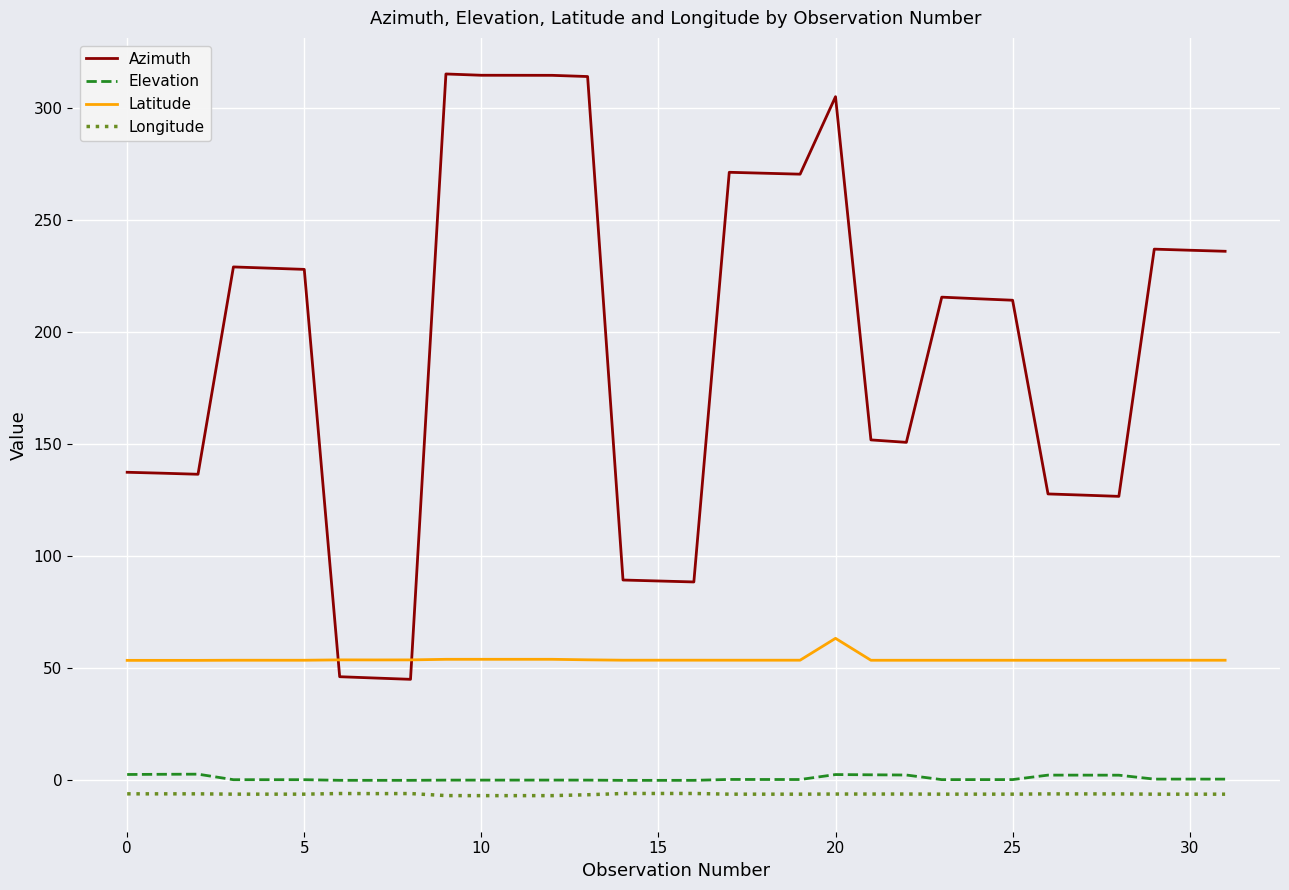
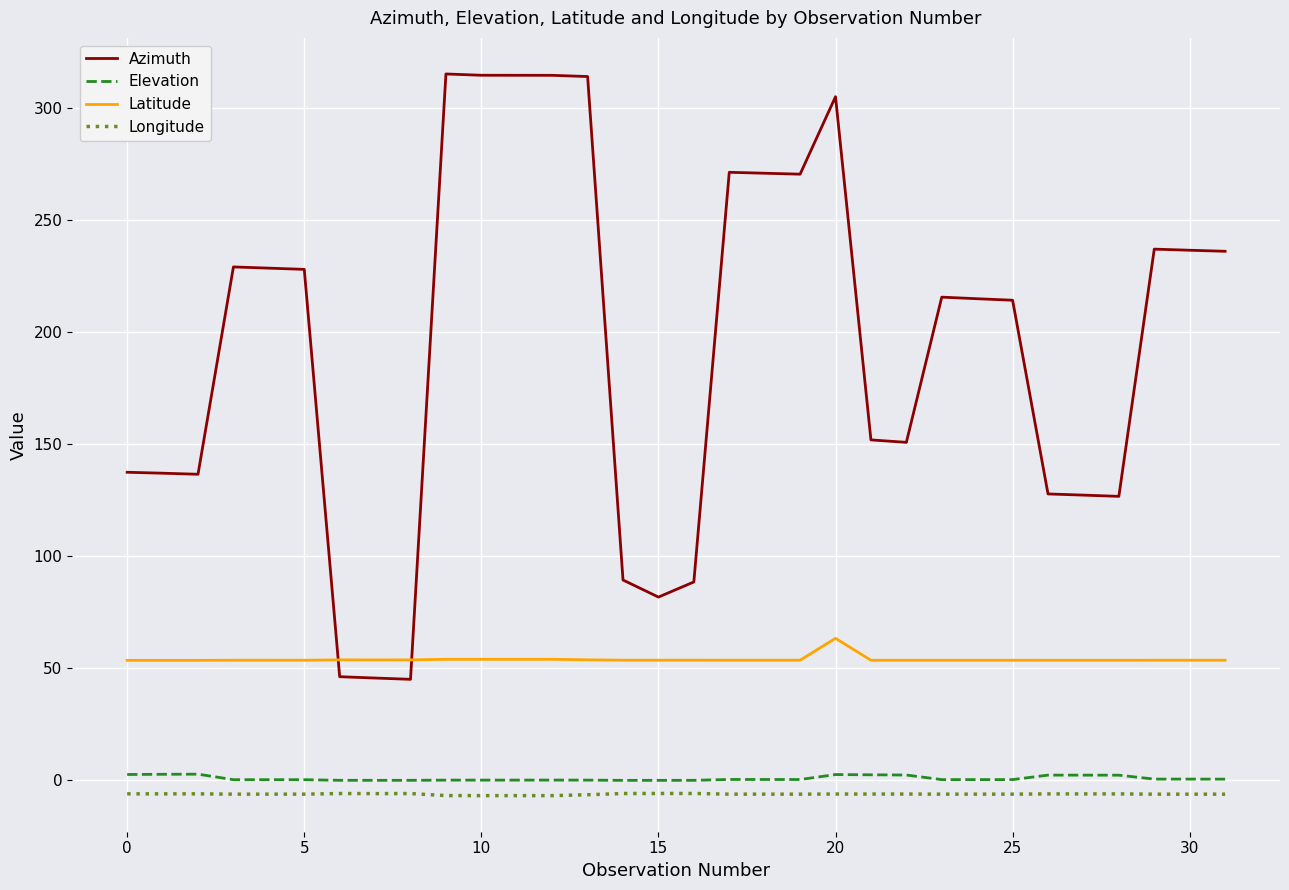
Azimuth, 15: 89 -> 81
